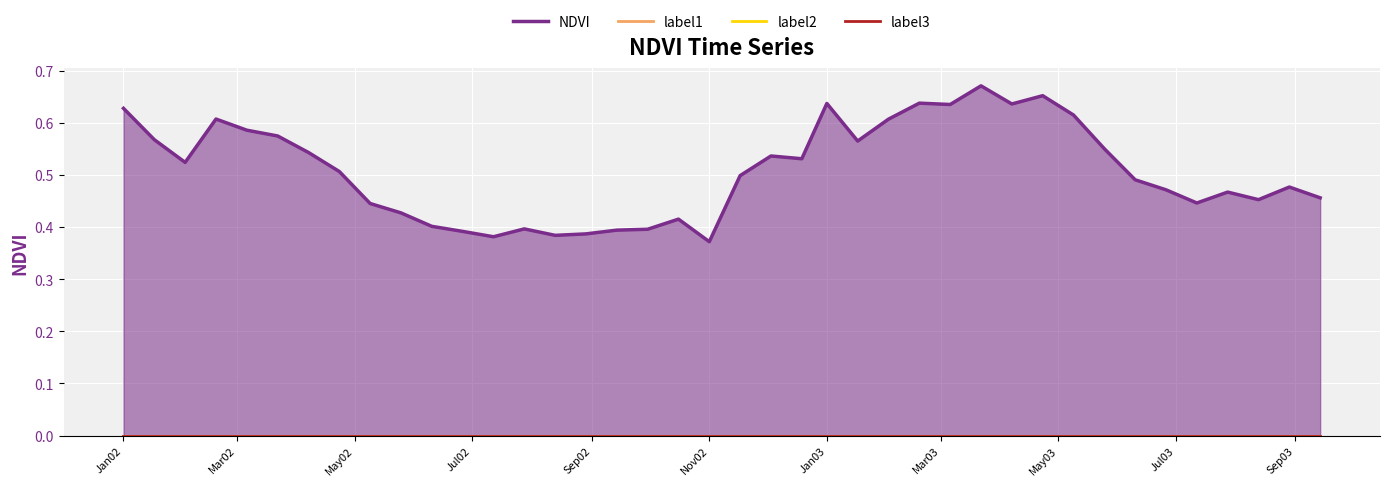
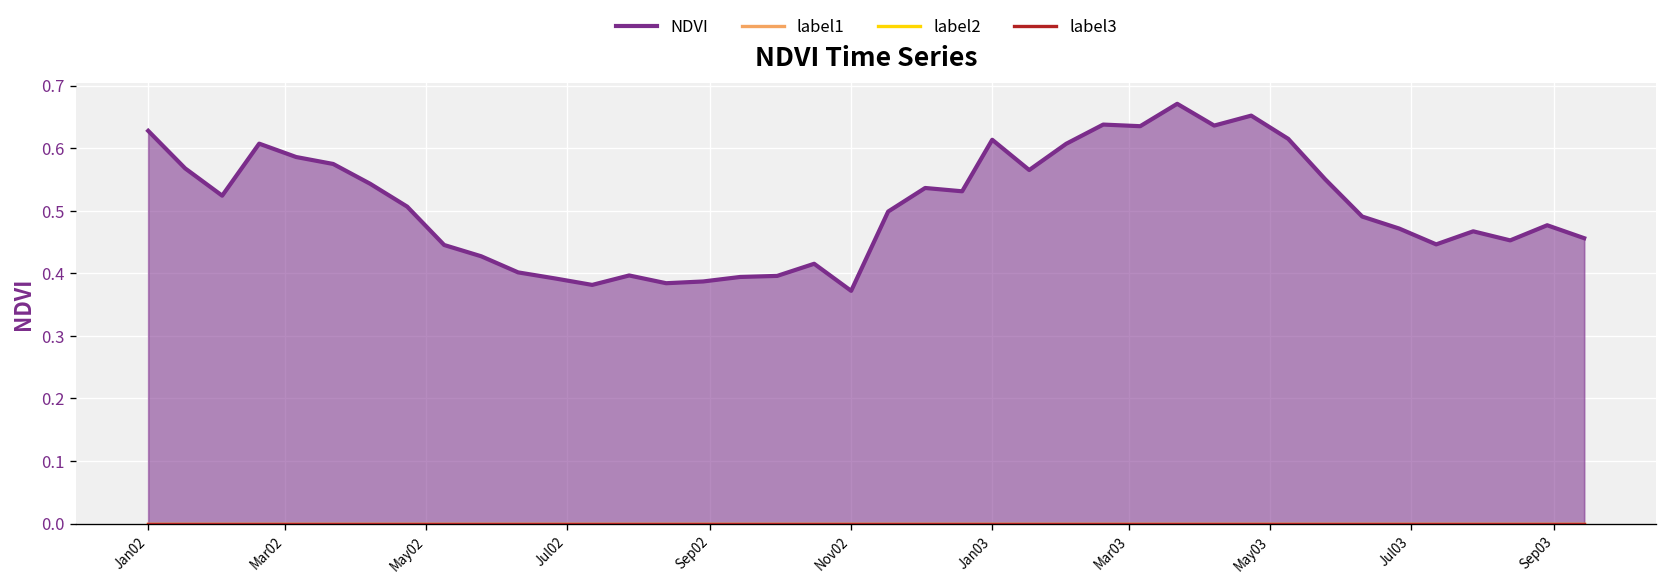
NDVI, Jan03: 0.64 -> 0.61
